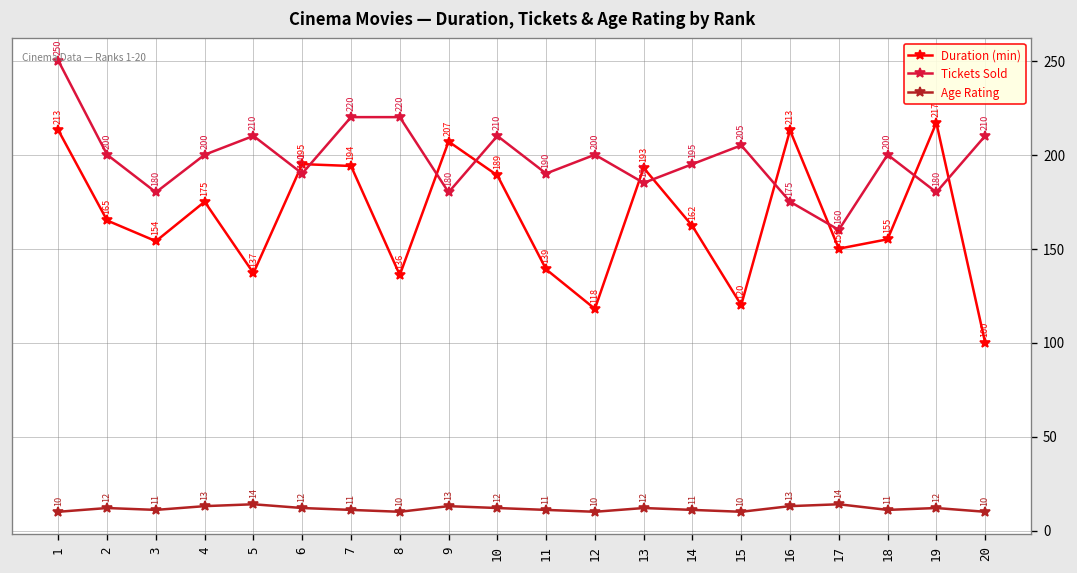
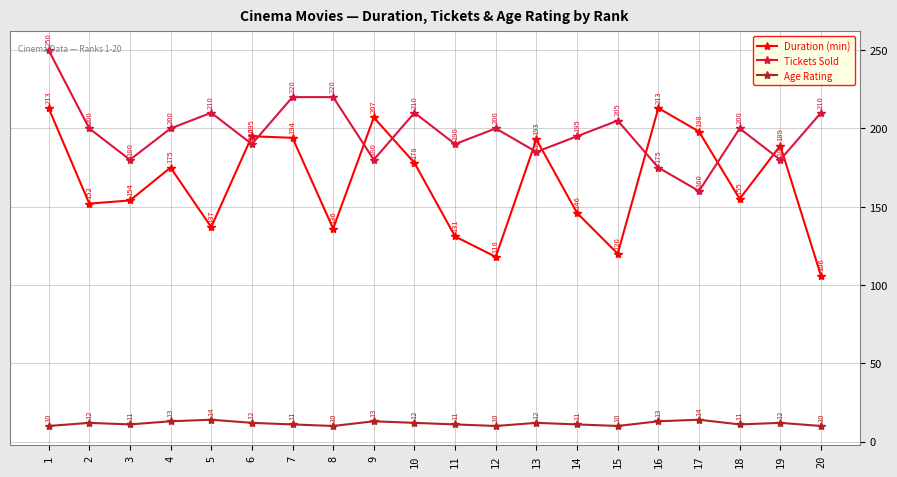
Duration (min), 2: 165 -> 152
Duration (min), 10: 189 -> 178
Duration (min), 11: 139 -> 131
Duration (min), 14: 162 -> 146
Duration (min), 17: 150 -> 198
Duration (min), 19: 217 -> 189
Duration (min), 20: 100 -> 106
